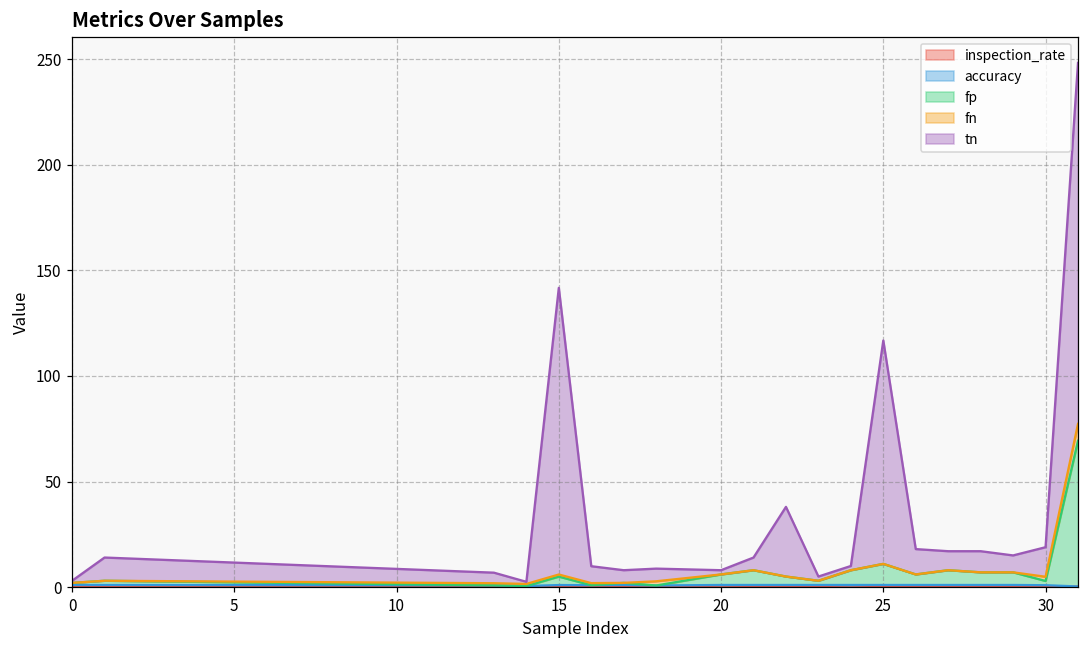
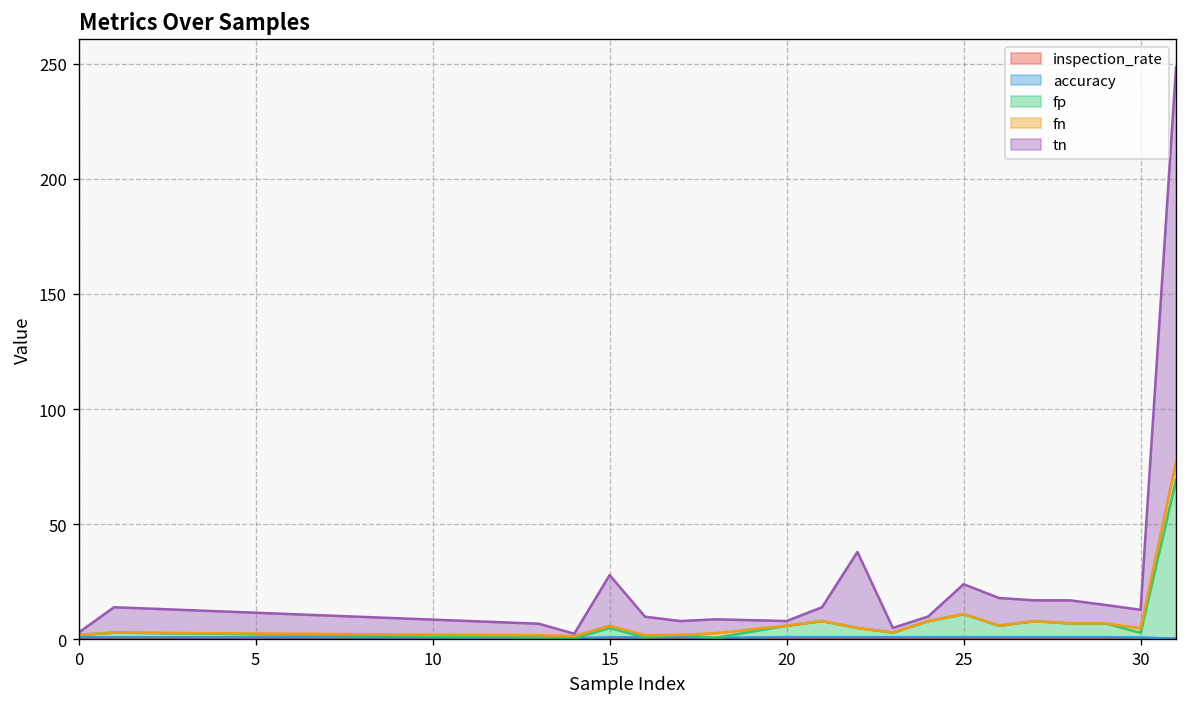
tn, 15: 136 -> 22
tn, 25: 106 -> 13
tn, 30: 14 -> 8
